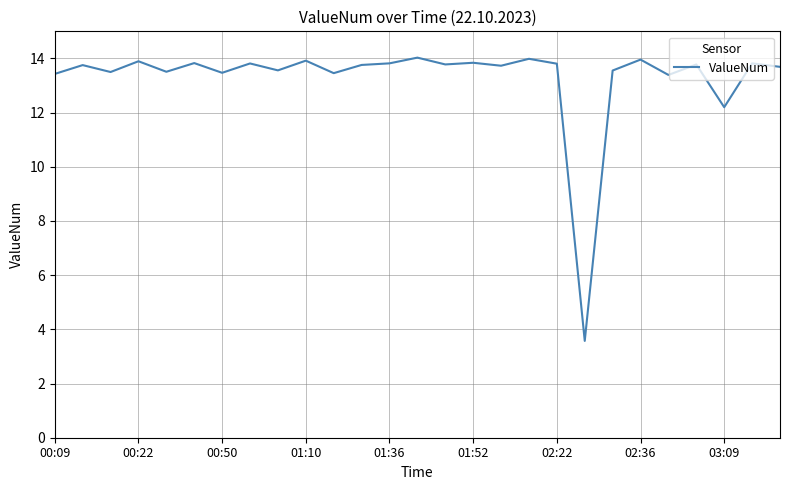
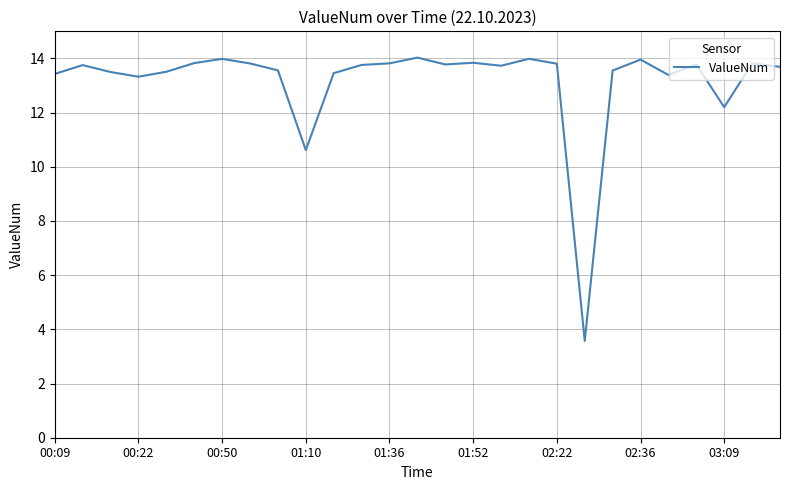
00:22: 13.9 -> 13.3
00:50: 13.5 -> 14.0
01:10: 13.9 -> 10.6
